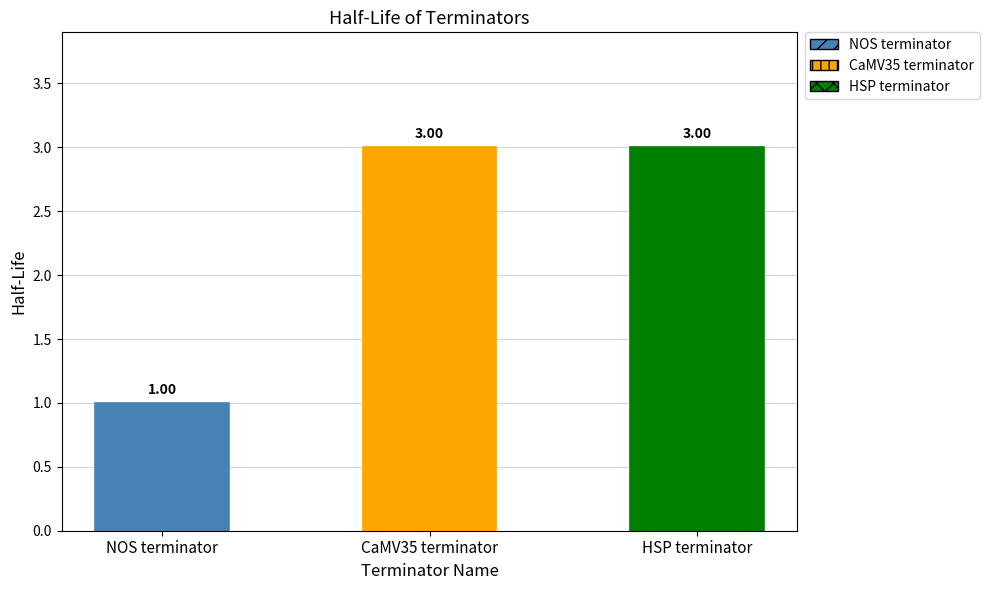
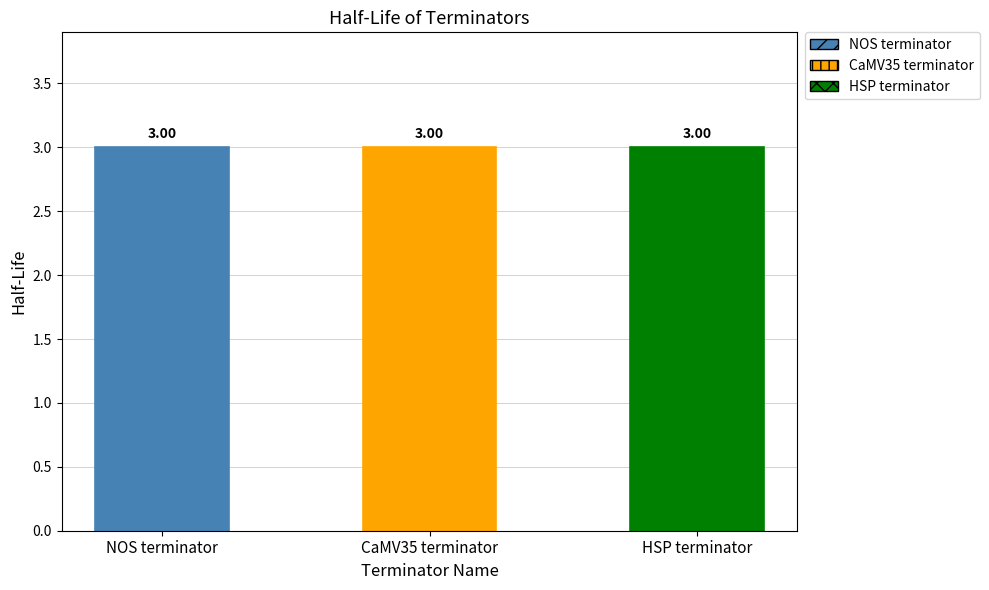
NOS terminator: 1.00 -> 3.00
